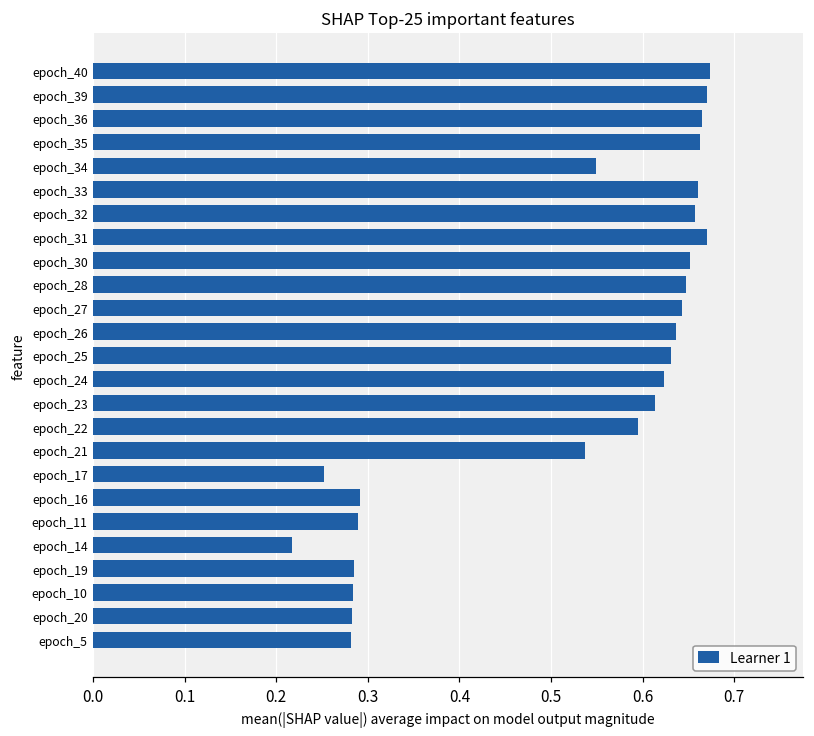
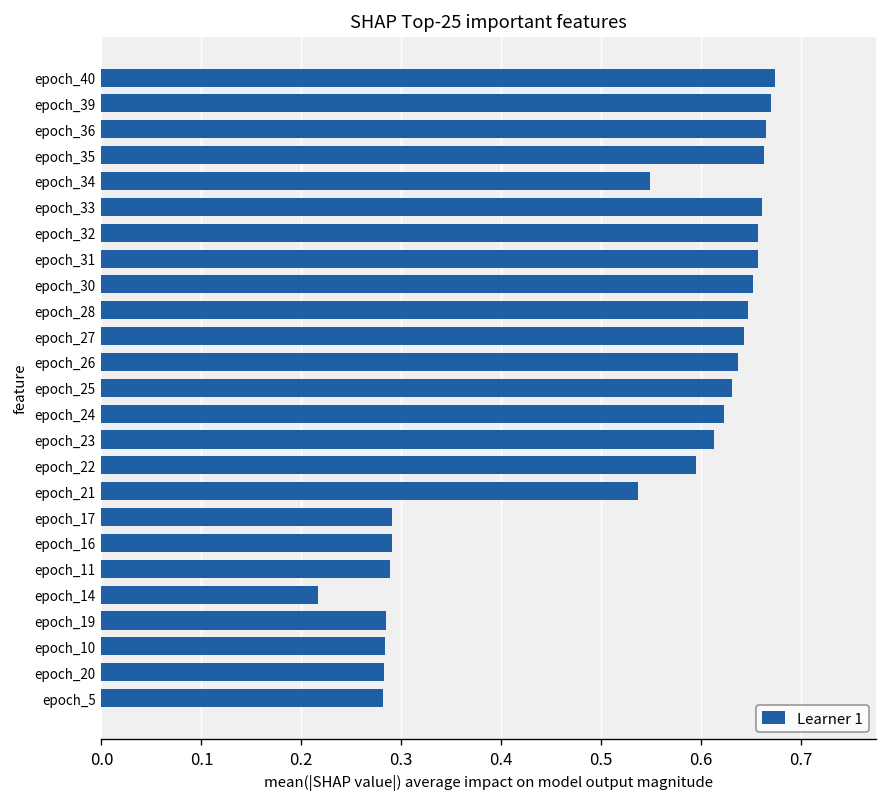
epoch_31: 0.67 -> 0.66
epoch_17: 0.25 -> 0.29
